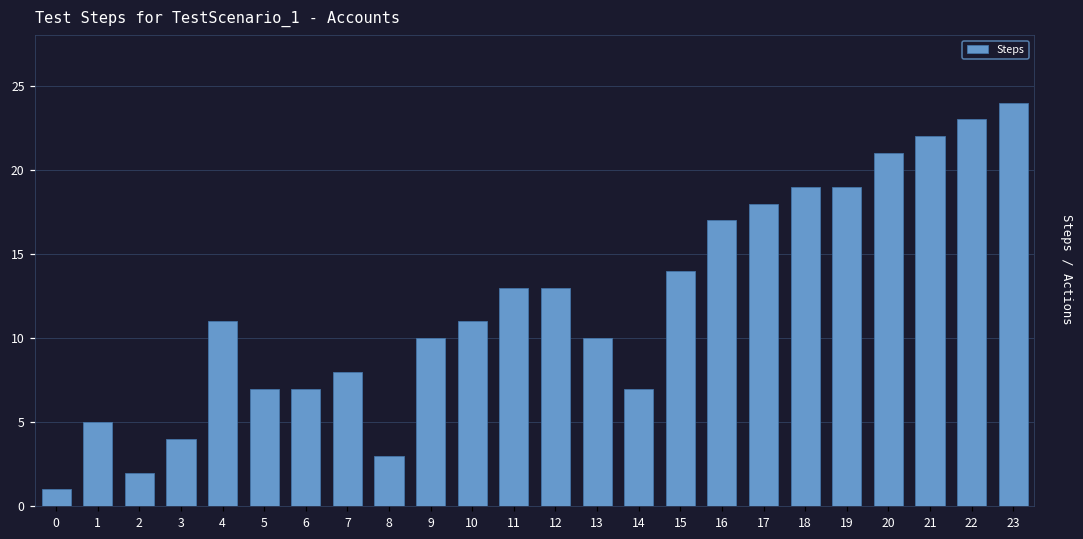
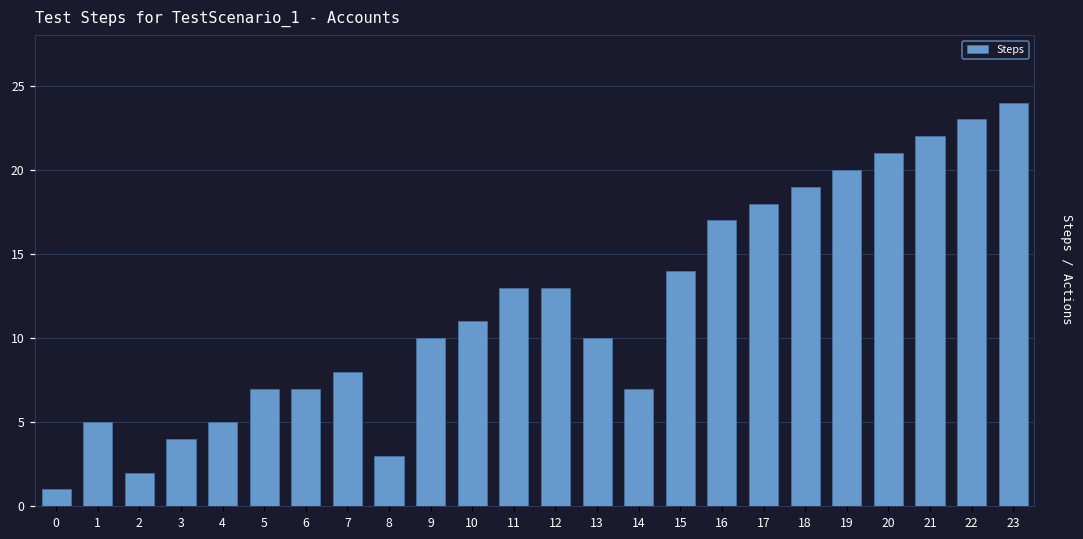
4: 11 -> 5
19: 19 -> 20
